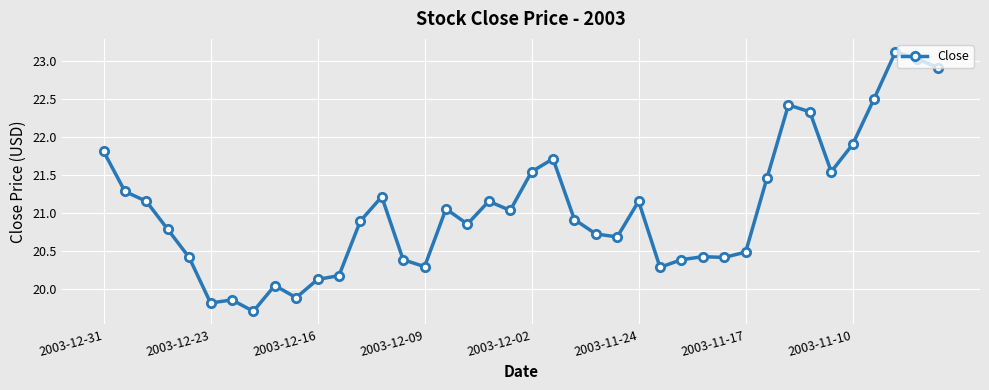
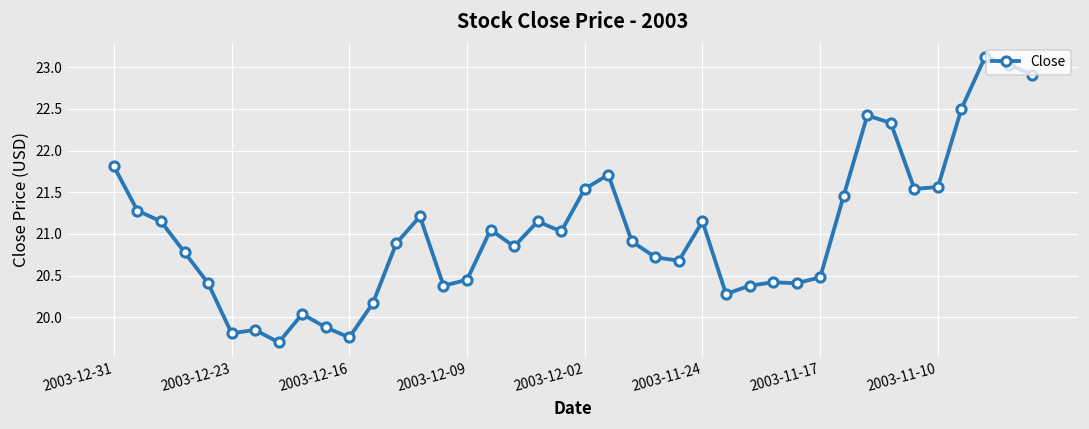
2003-12-16: 20.1 -> 19.8
2003-12-09: 20.3 -> 20.5
2003-11-10: 21.9 -> 21.6
